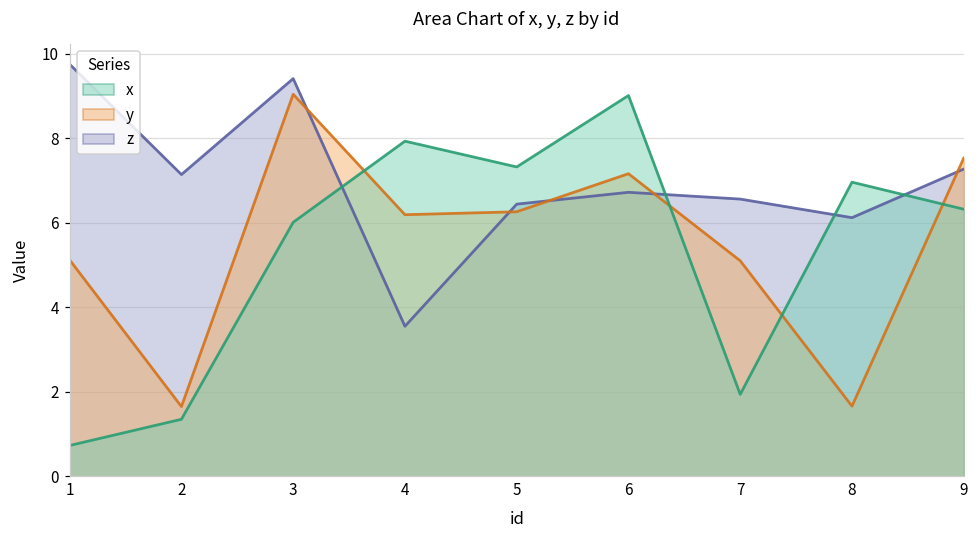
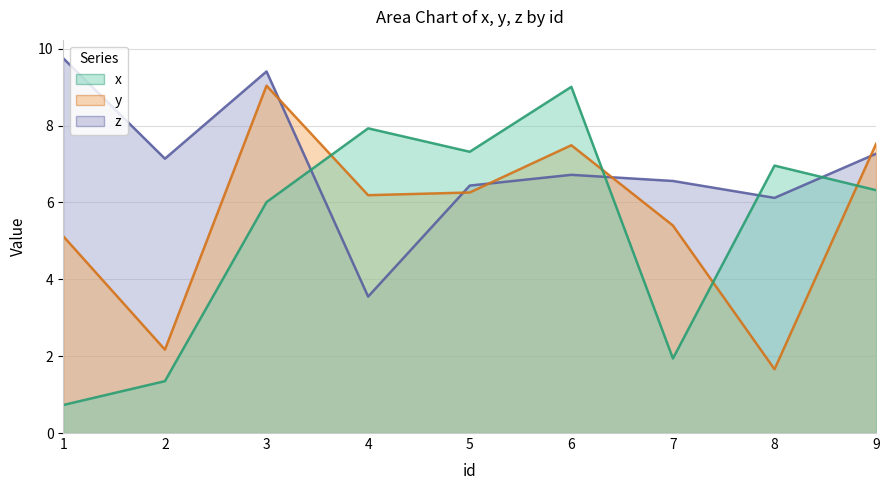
y, 2: 1.7 -> 2.2
y, 6: 7.2 -> 7.5
y, 7: 5.1 -> 5.4
